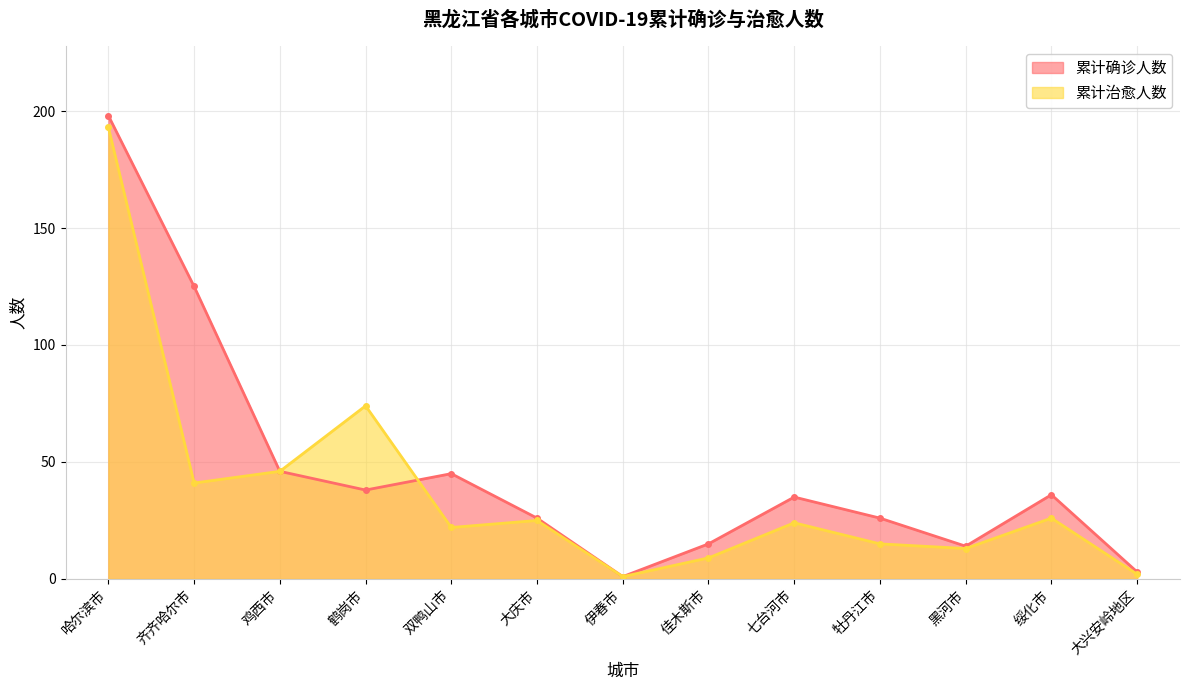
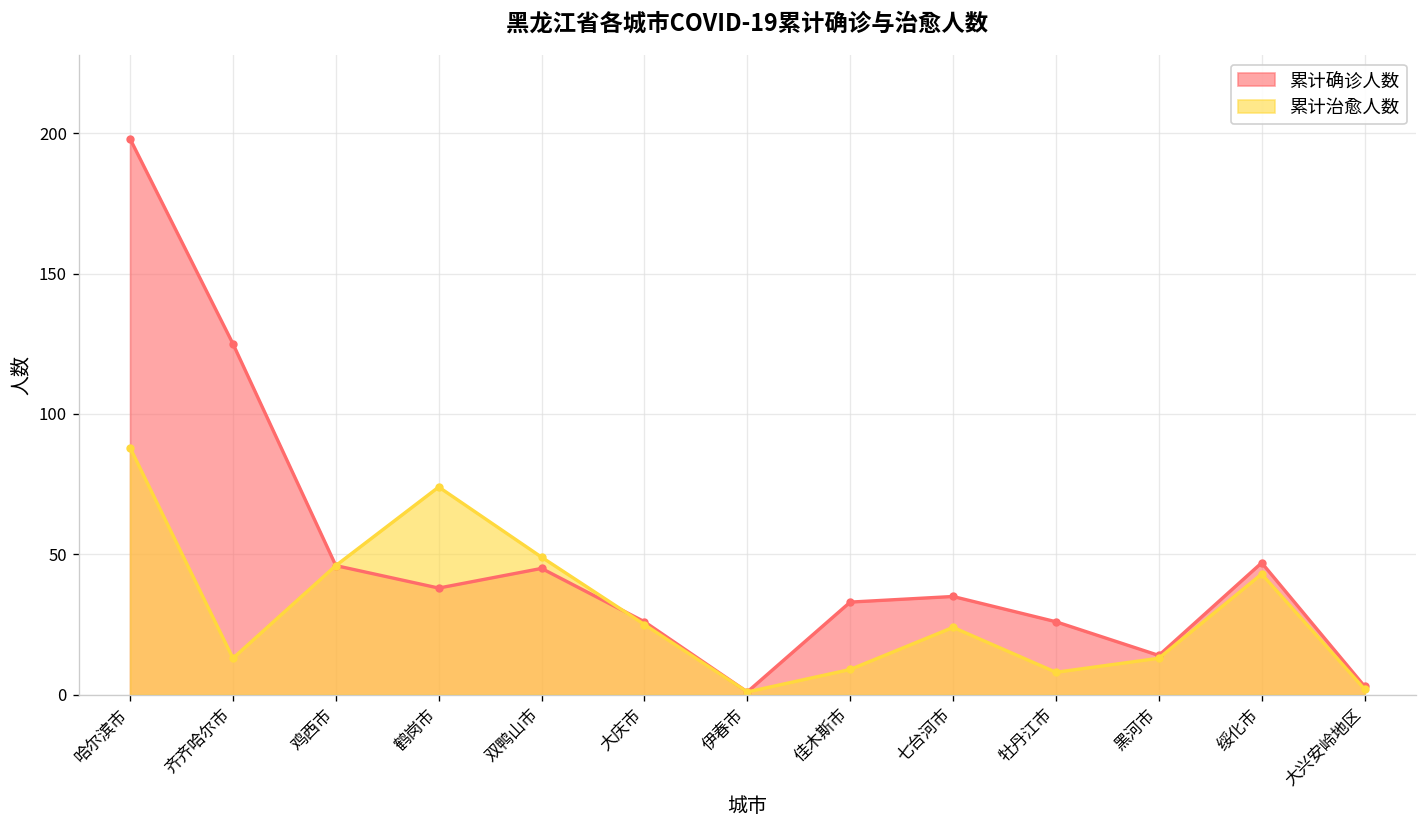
累计治愈人数, 哈尔滨市: 193 -> 88
累计治愈人数, 齐齐哈尔市: 41 -> 13
累计治愈人数, 双鸭山市: 22 -> 49
累计确诊人数, 佳木斯市: 15 -> 33
累计治愈人数, 牡丹江市: 15 -> 8
累计确诊人数, 绥化市: 36 -> 47
累计治愈人数, 绥化市: 26 -> 43
